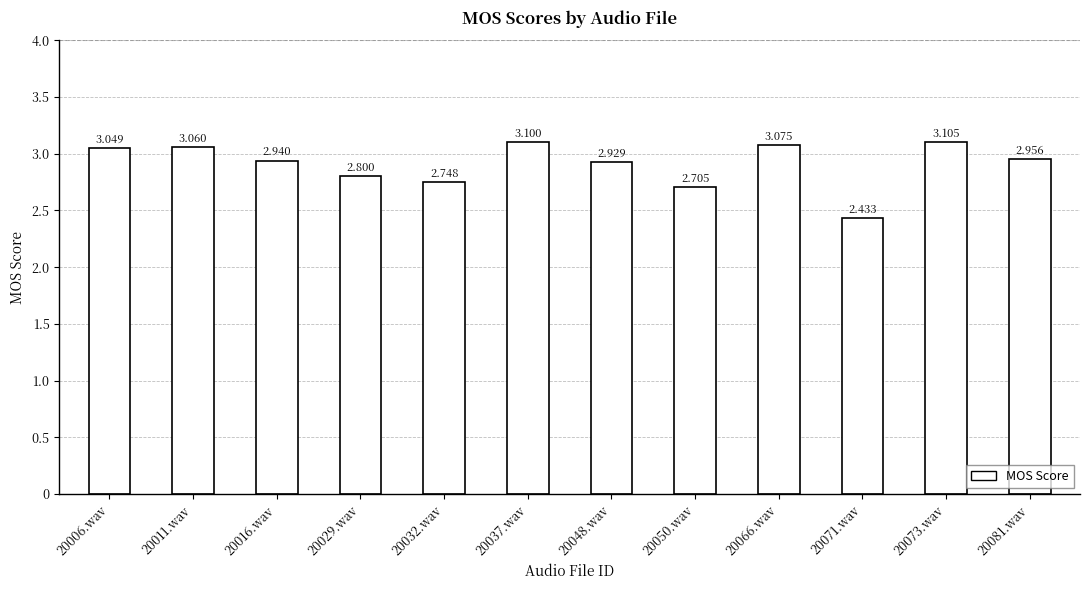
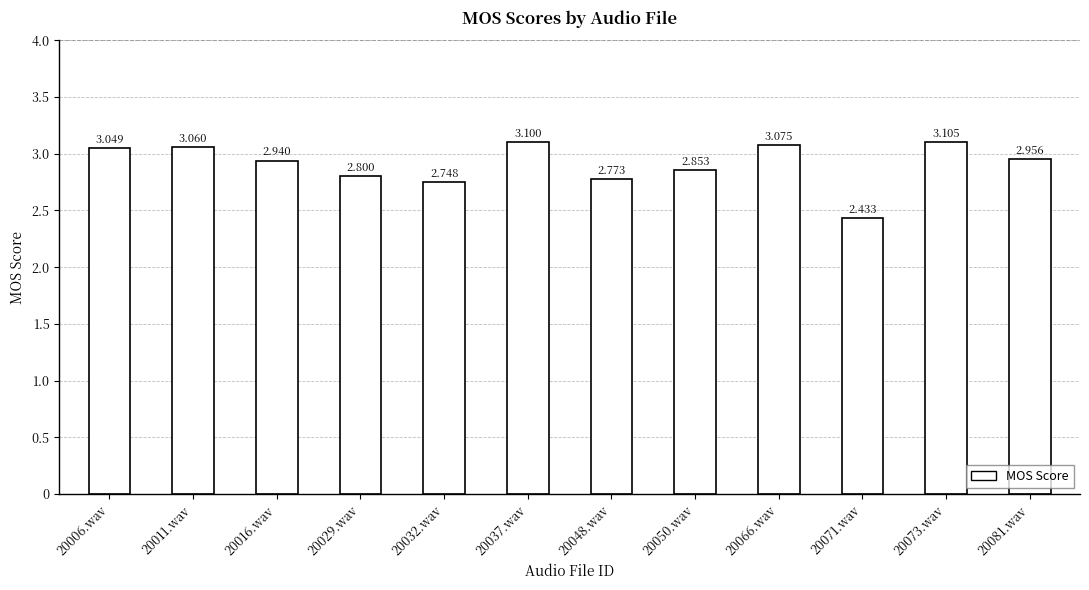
20048.wav: 2.929 -> 2.773
20050.wav: 2.705 -> 2.853
